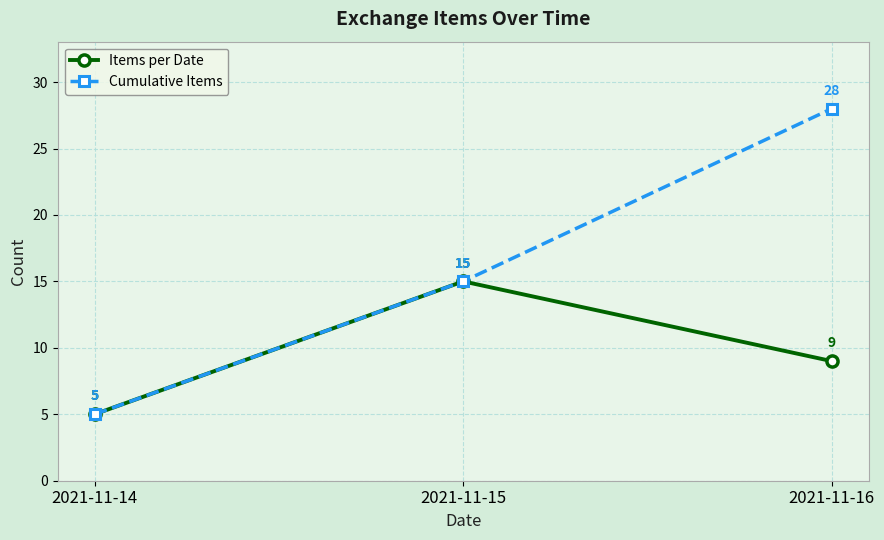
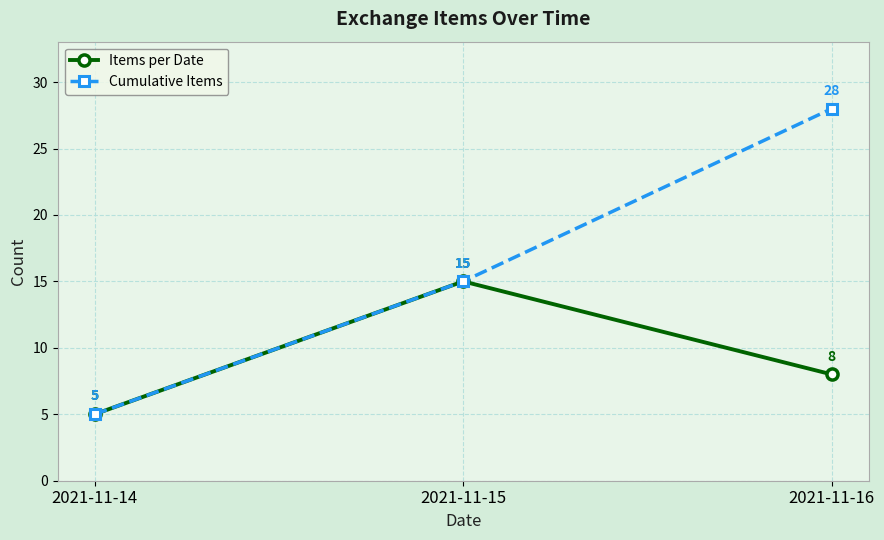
Items per Date, 2021-11-16: 9 -> 8
